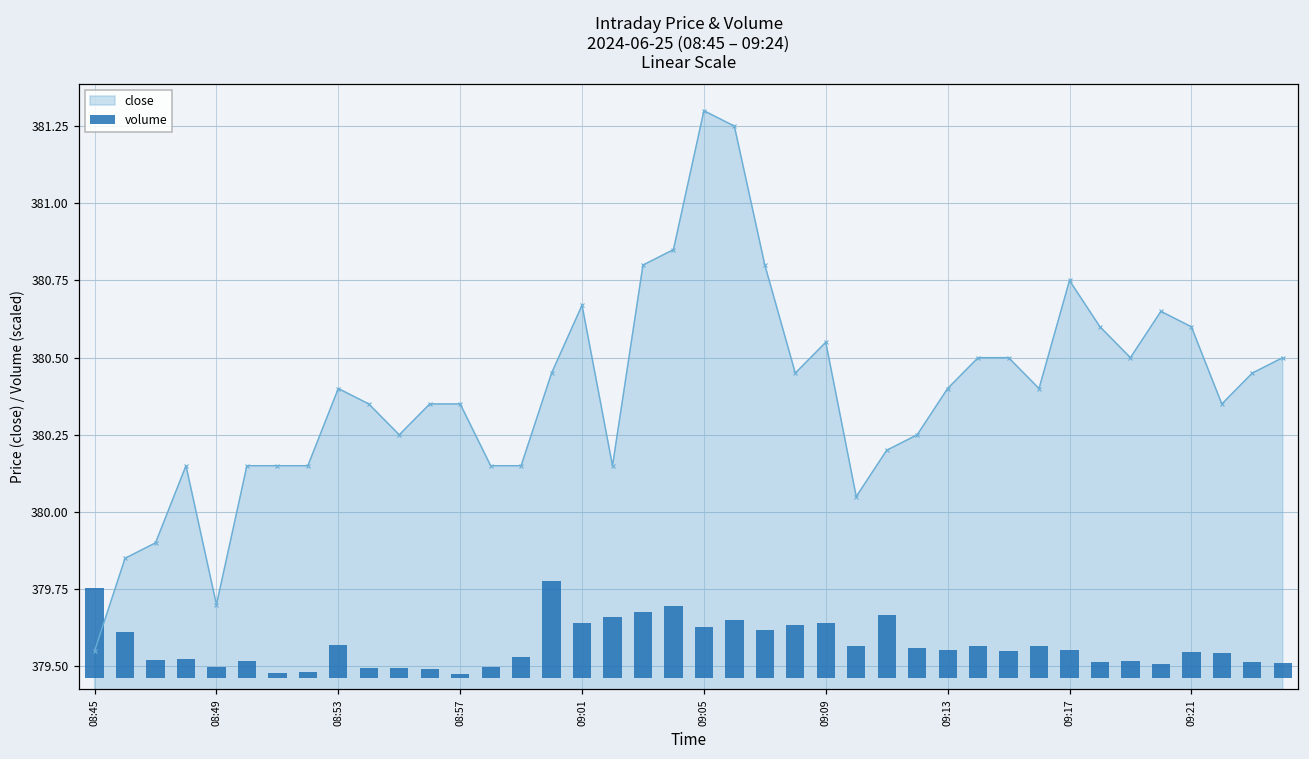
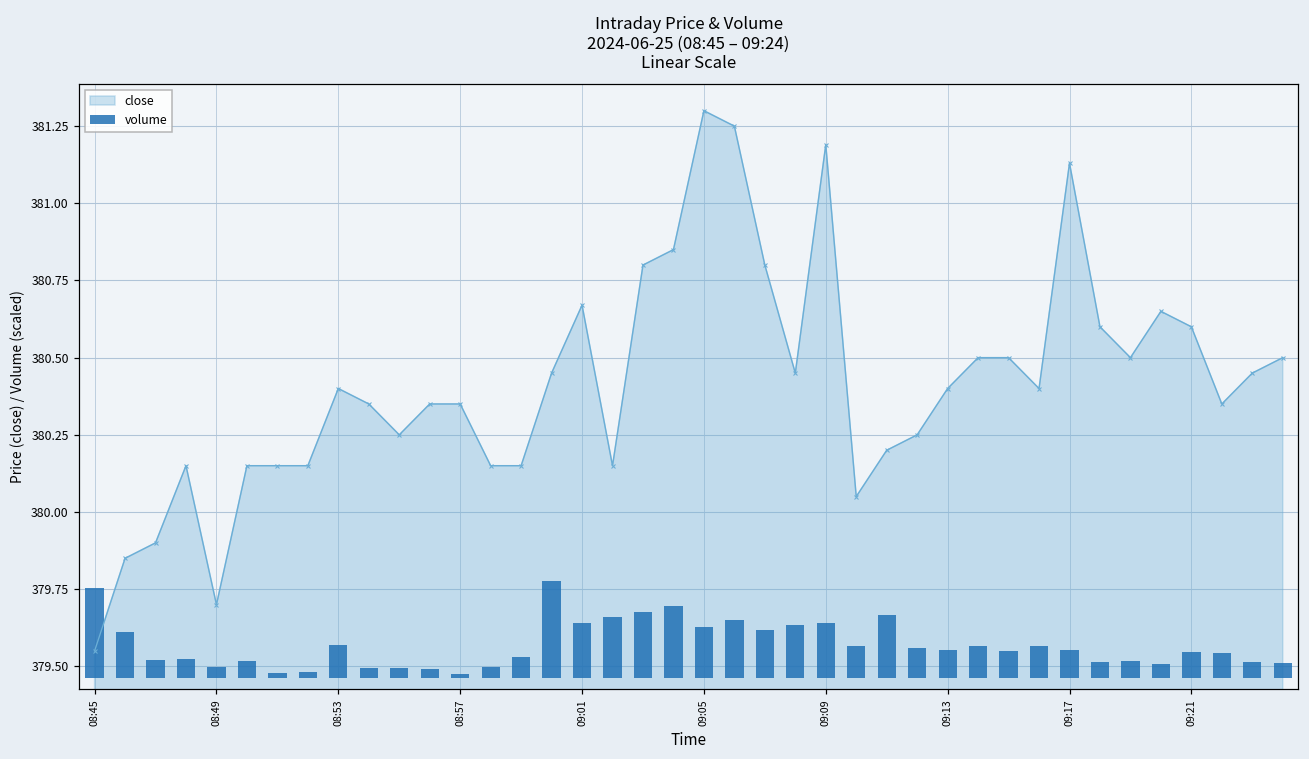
close, 09:09: 380.55 -> 381.19
close, 09:17: 380.75 -> 381.13
